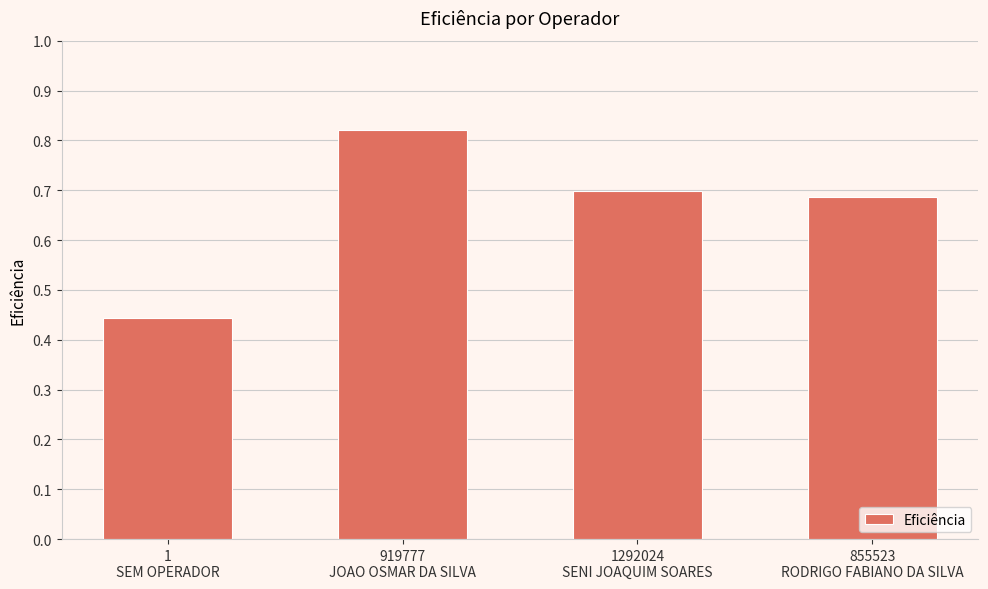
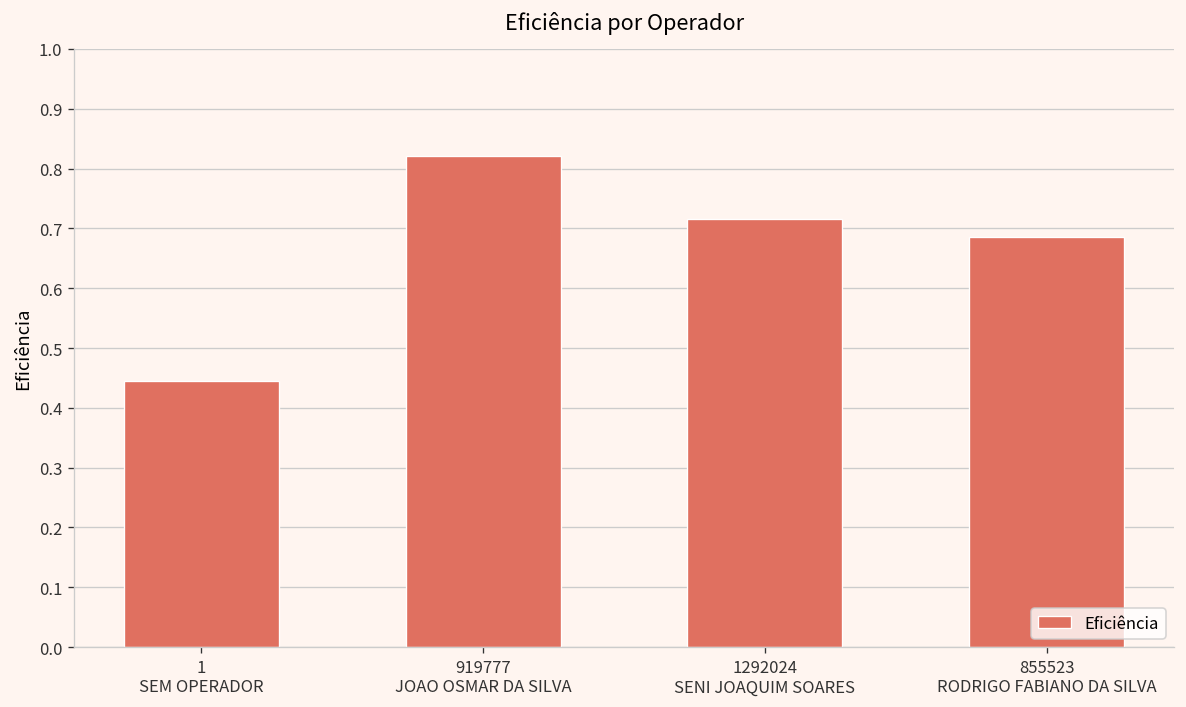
1292024 SENI JOAQUIM SOARES: 0.70 -> 0.72
